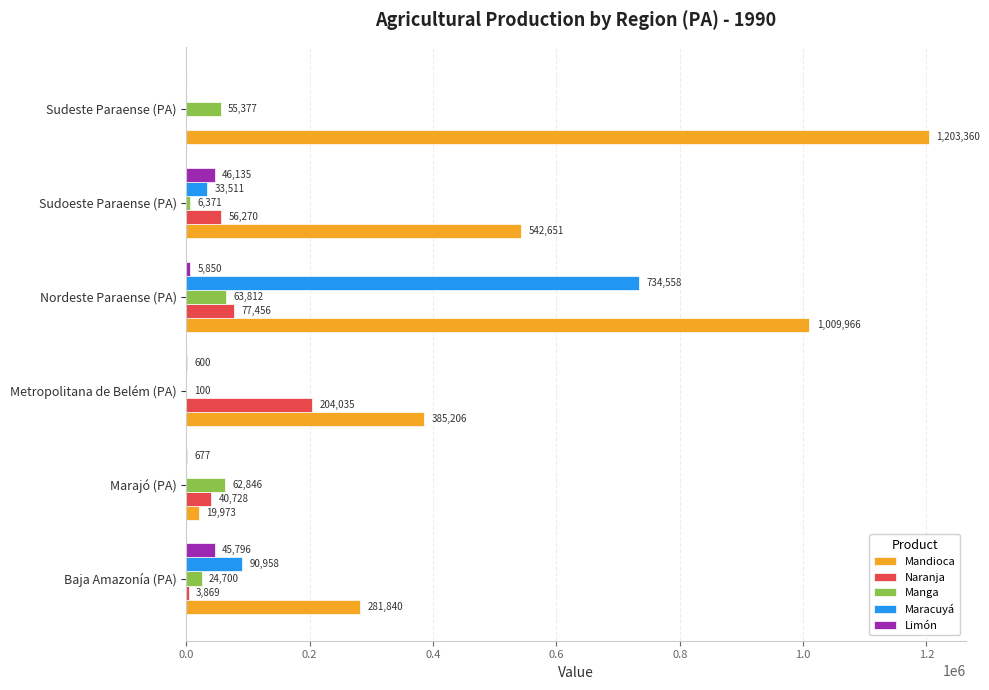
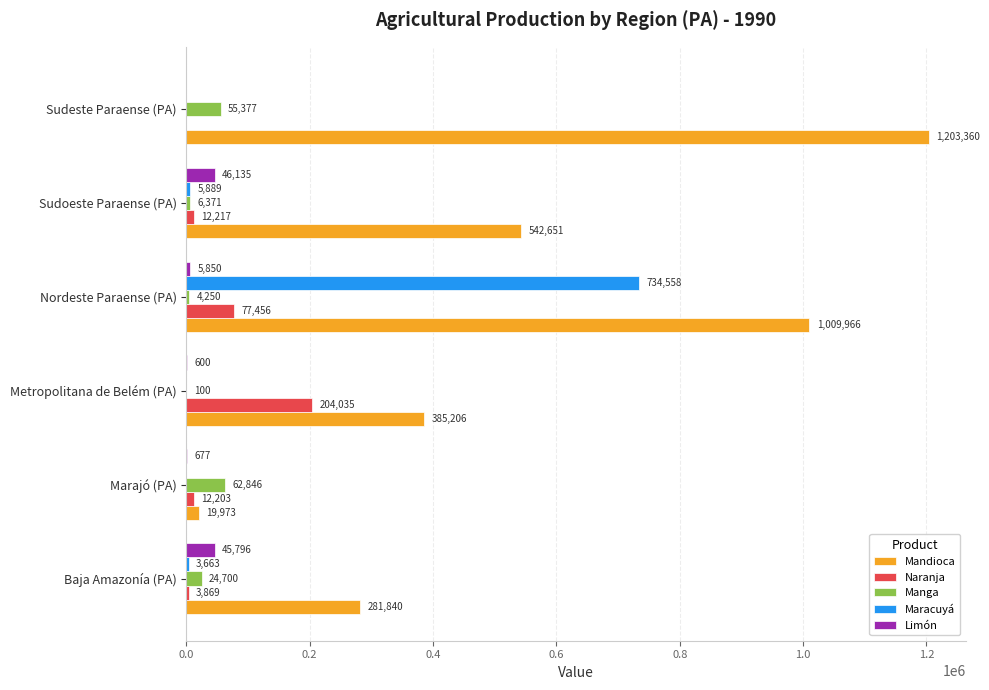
Maracuyá, Sudoeste Paraense (PA): 33,511 -> 5,889
Naranja, Sudoeste Paraense (PA): 56,270 -> 12,217
Manga, Nordeste Paraense (PA): 63,812 -> 4,250
Naranja, Marajó (PA): 40,728 -> 12,203
Maracuyá, Baja Amazonía (PA): 90,958 -> 3,663
